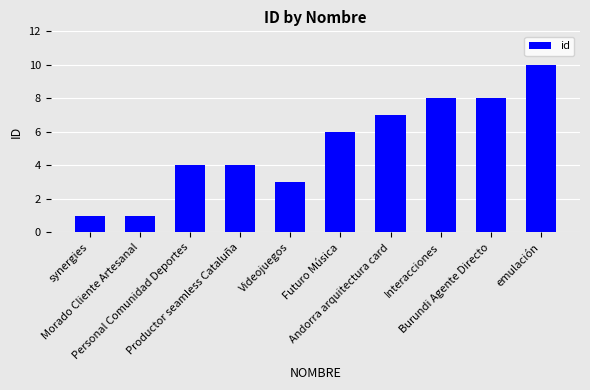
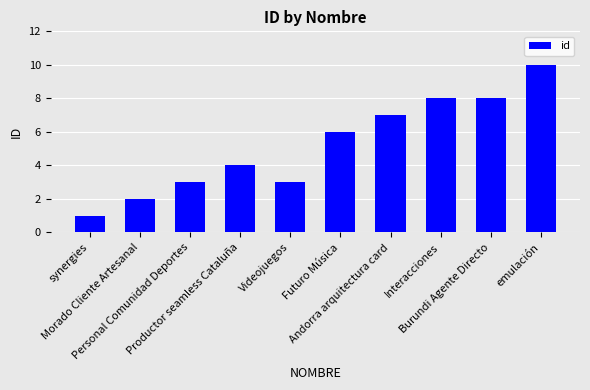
Morado Cliente Artesanal: 1 -> 2
Personal Comunidad Deportes: 4 -> 3
